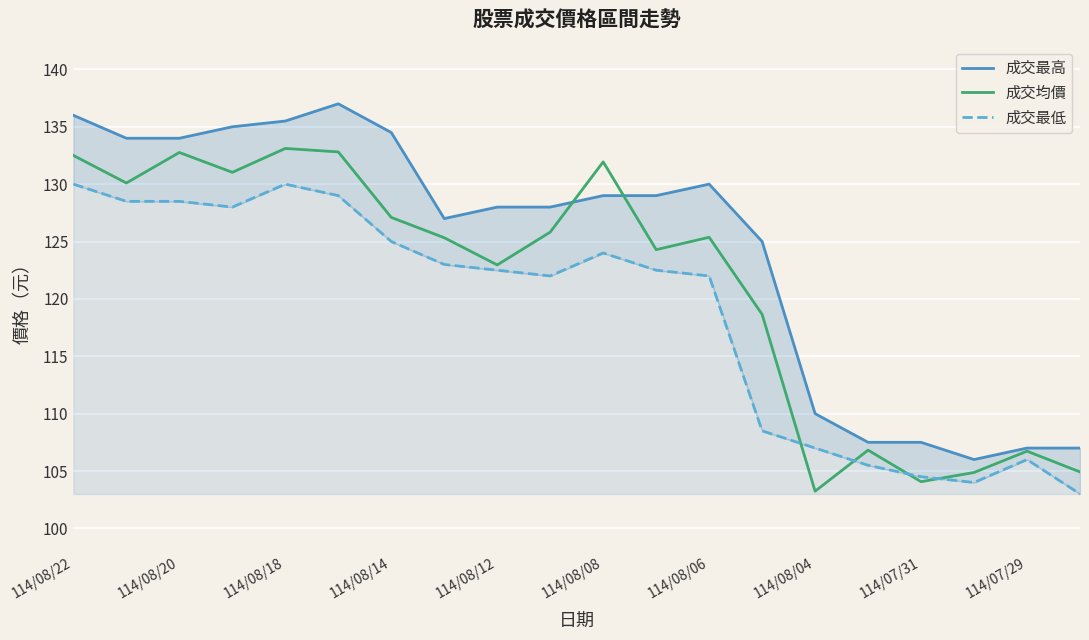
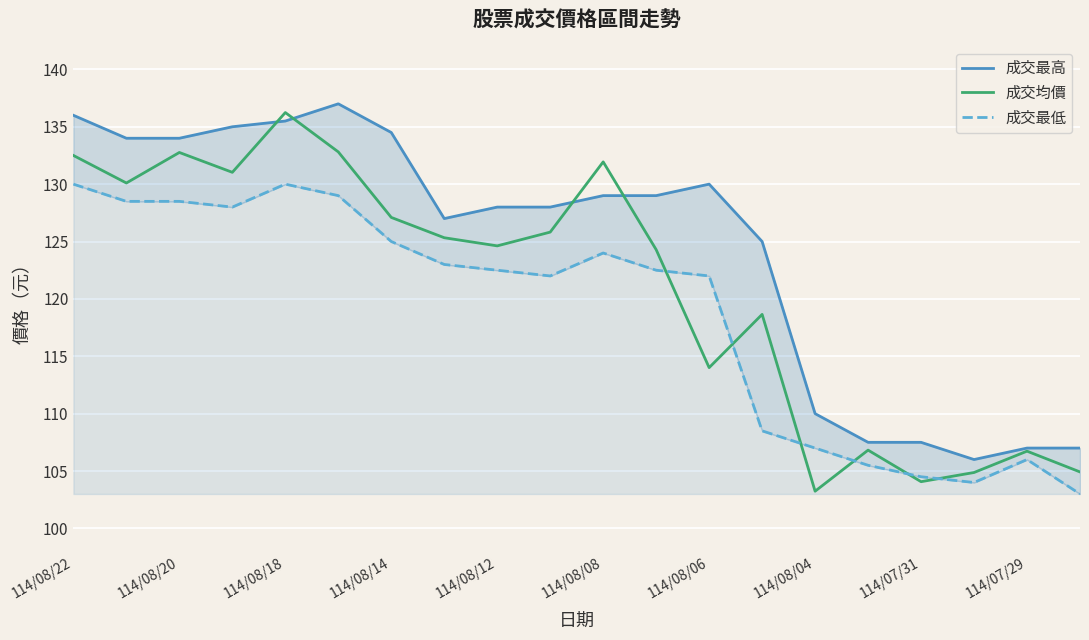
成交均價, 114/08/18: 133.1 -> 136.2
成交均價, 114/08/12: 123.0 -> 124.6
成交均價, 114/08/06: 125.4 -> 114.0
